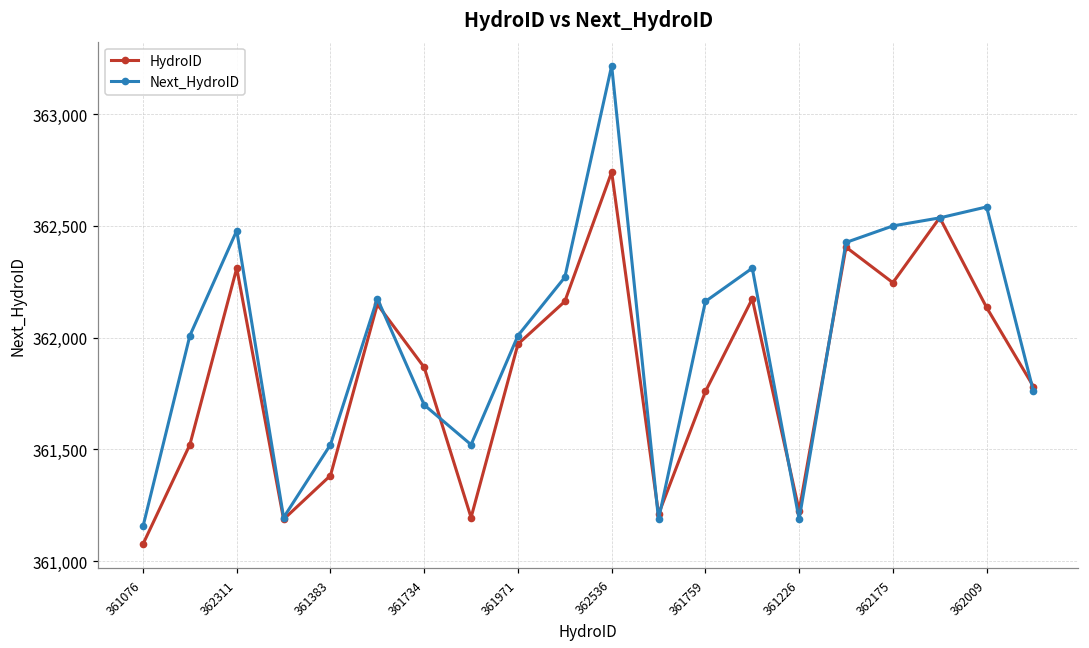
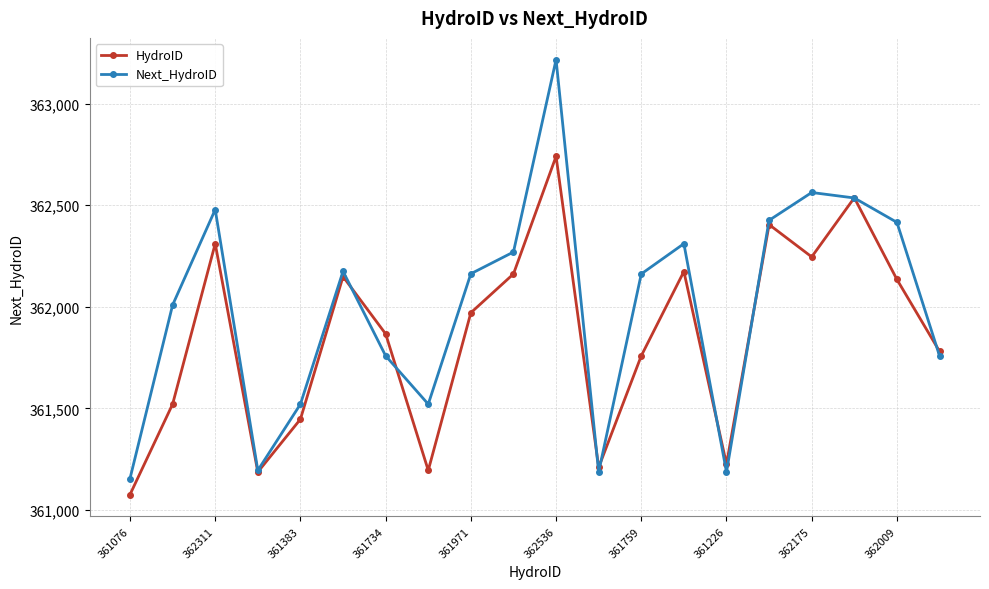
HydroID, 361383: 361,380 -> 361,450
Next_HydroID, 361734: 361,700 -> 361,760
Next_HydroID, 361971: 362,010 -> 362,160
Next_HydroID, 362175: 362,500 -> 362,560
Next_HydroID, 362009: 362,590 -> 362,420
